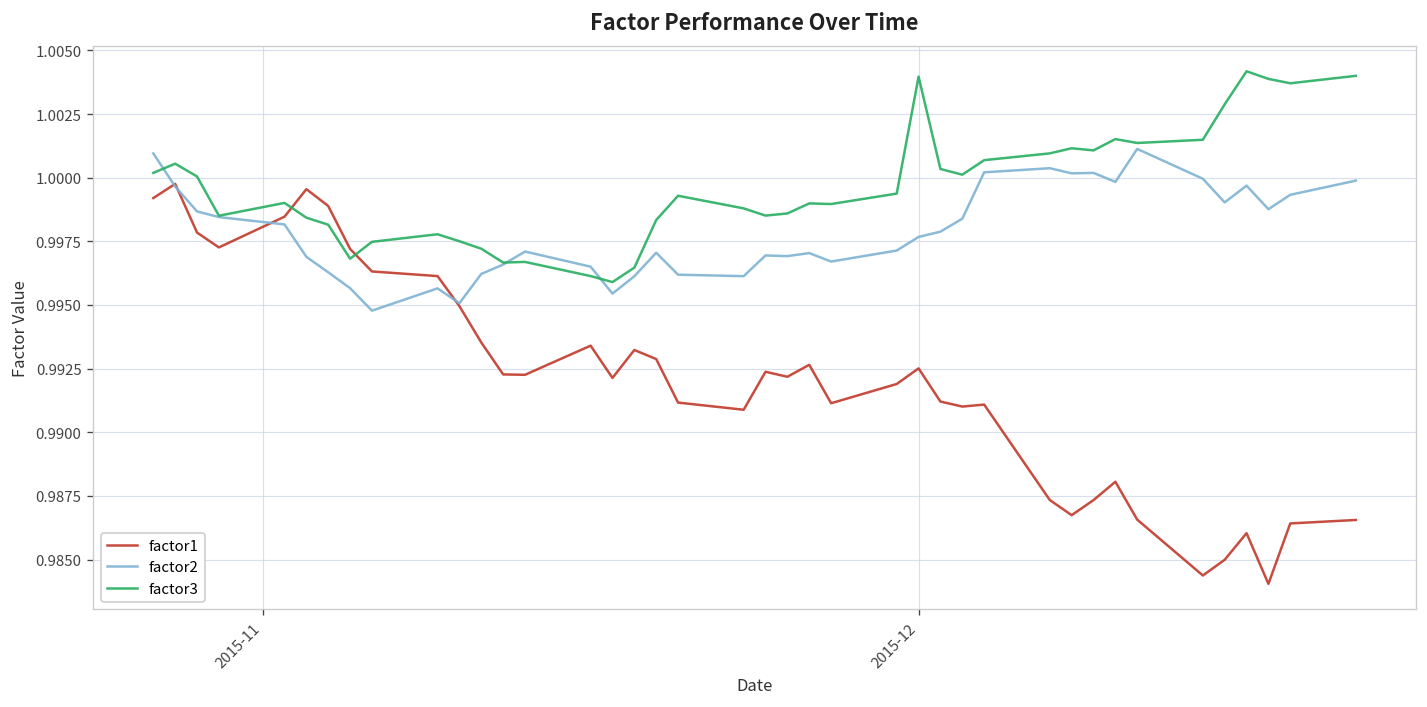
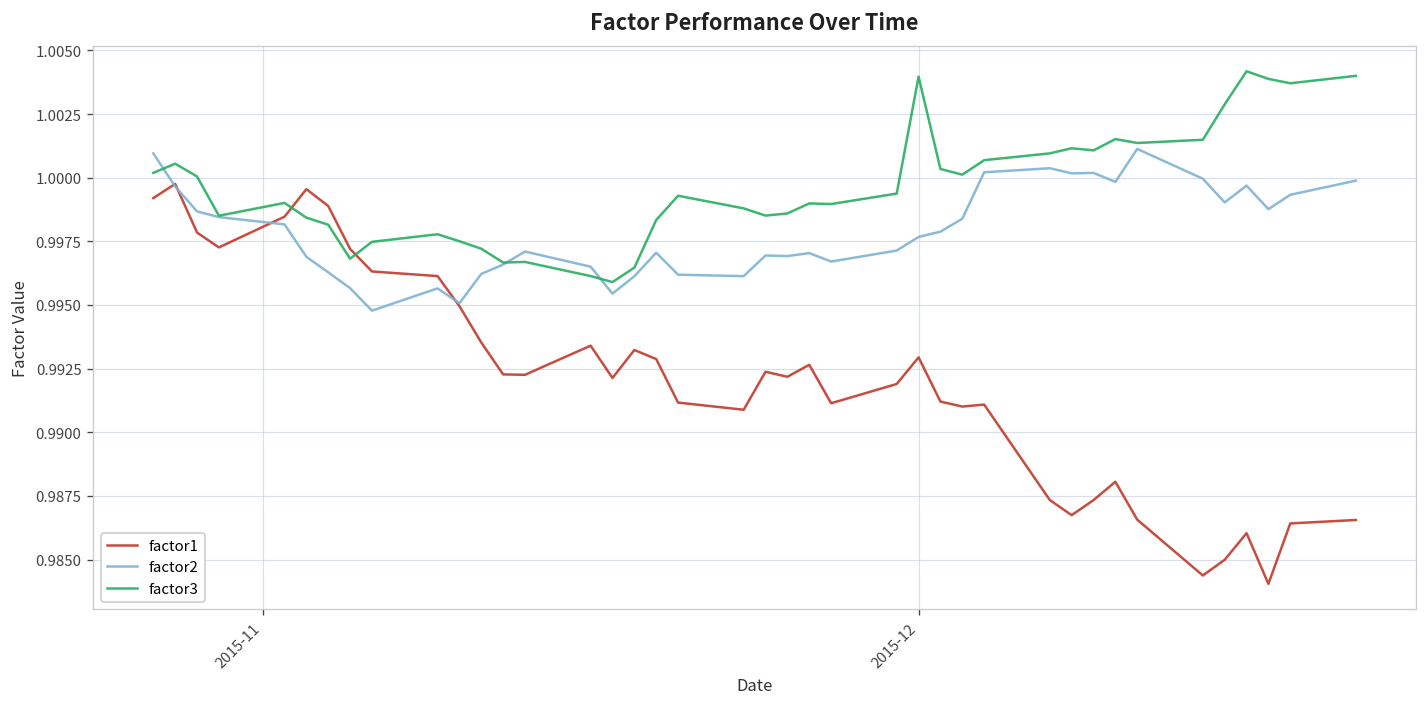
factor1, 2015-12: 0.9925 -> 0.9929
